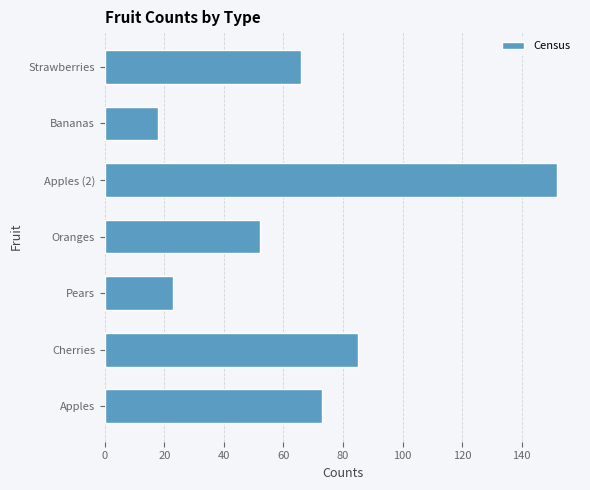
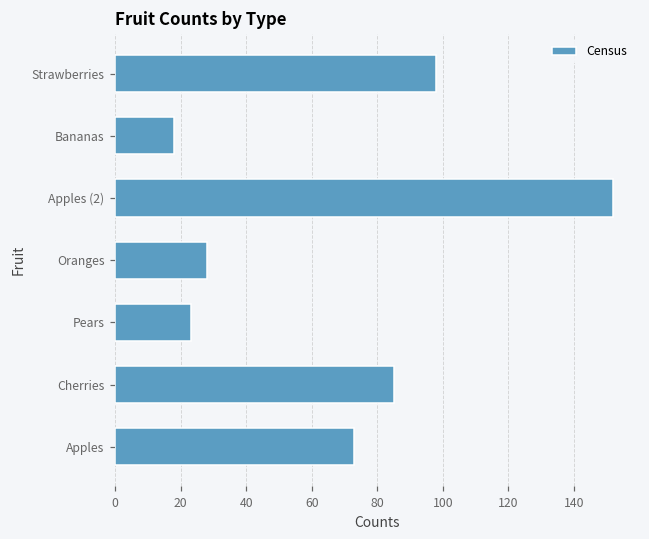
Strawberries: 66 -> 98
Oranges: 52 -> 28
